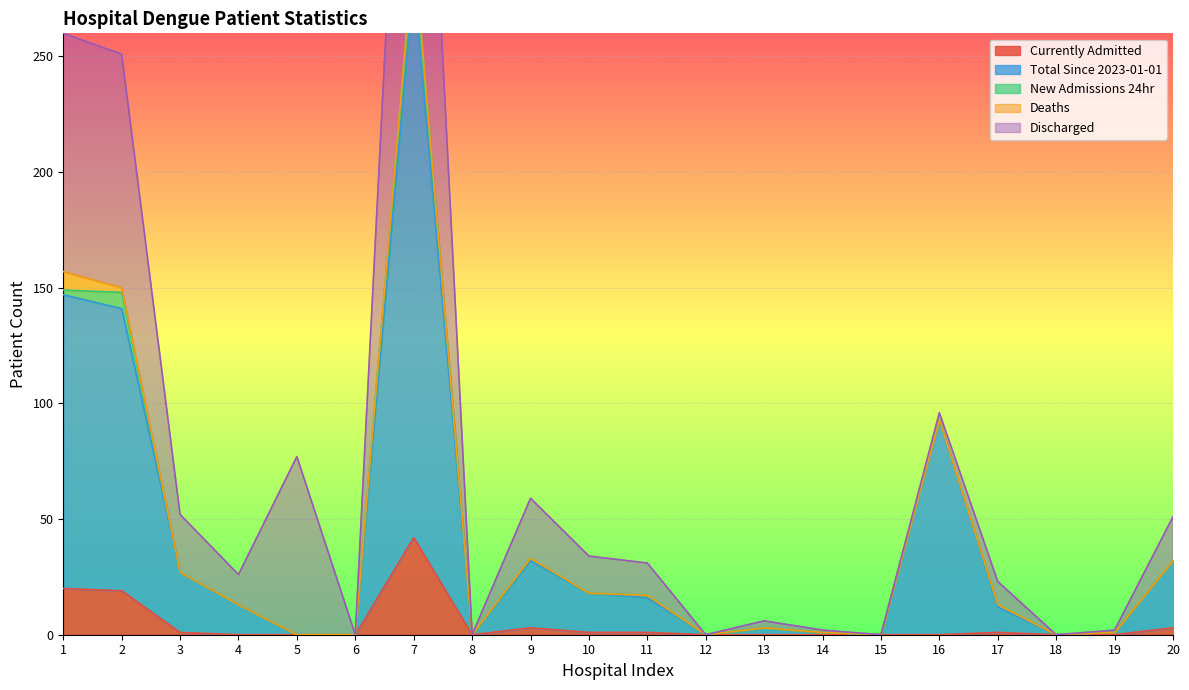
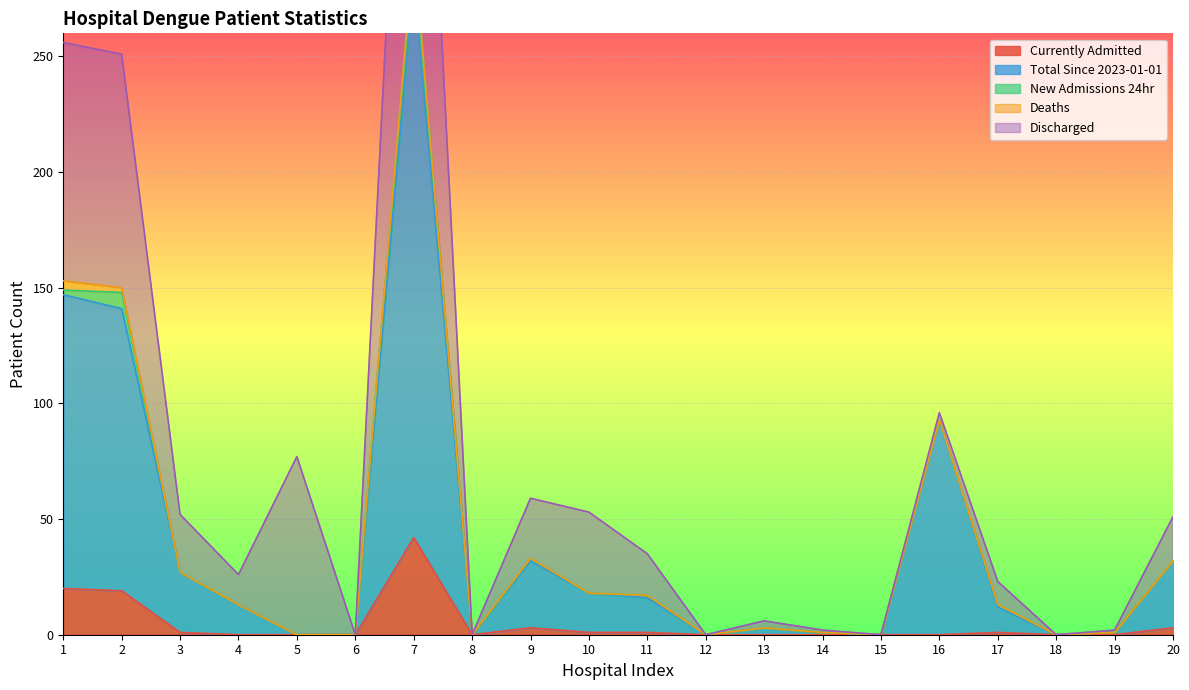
Deaths, 1: 8 -> 4
Discharged, 10: 16 -> 35
Discharged, 11: 14 -> 18
